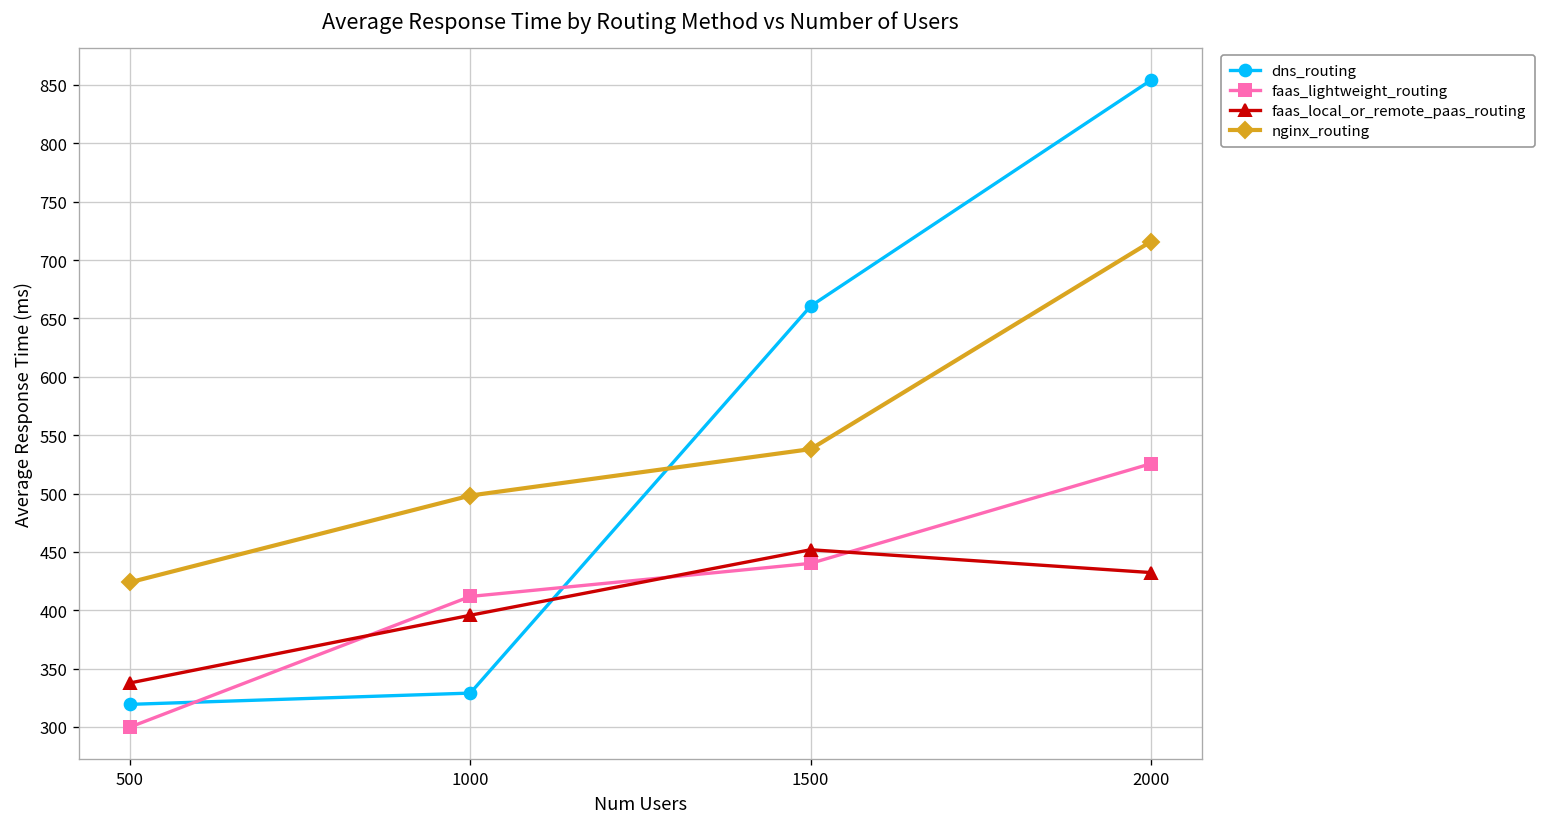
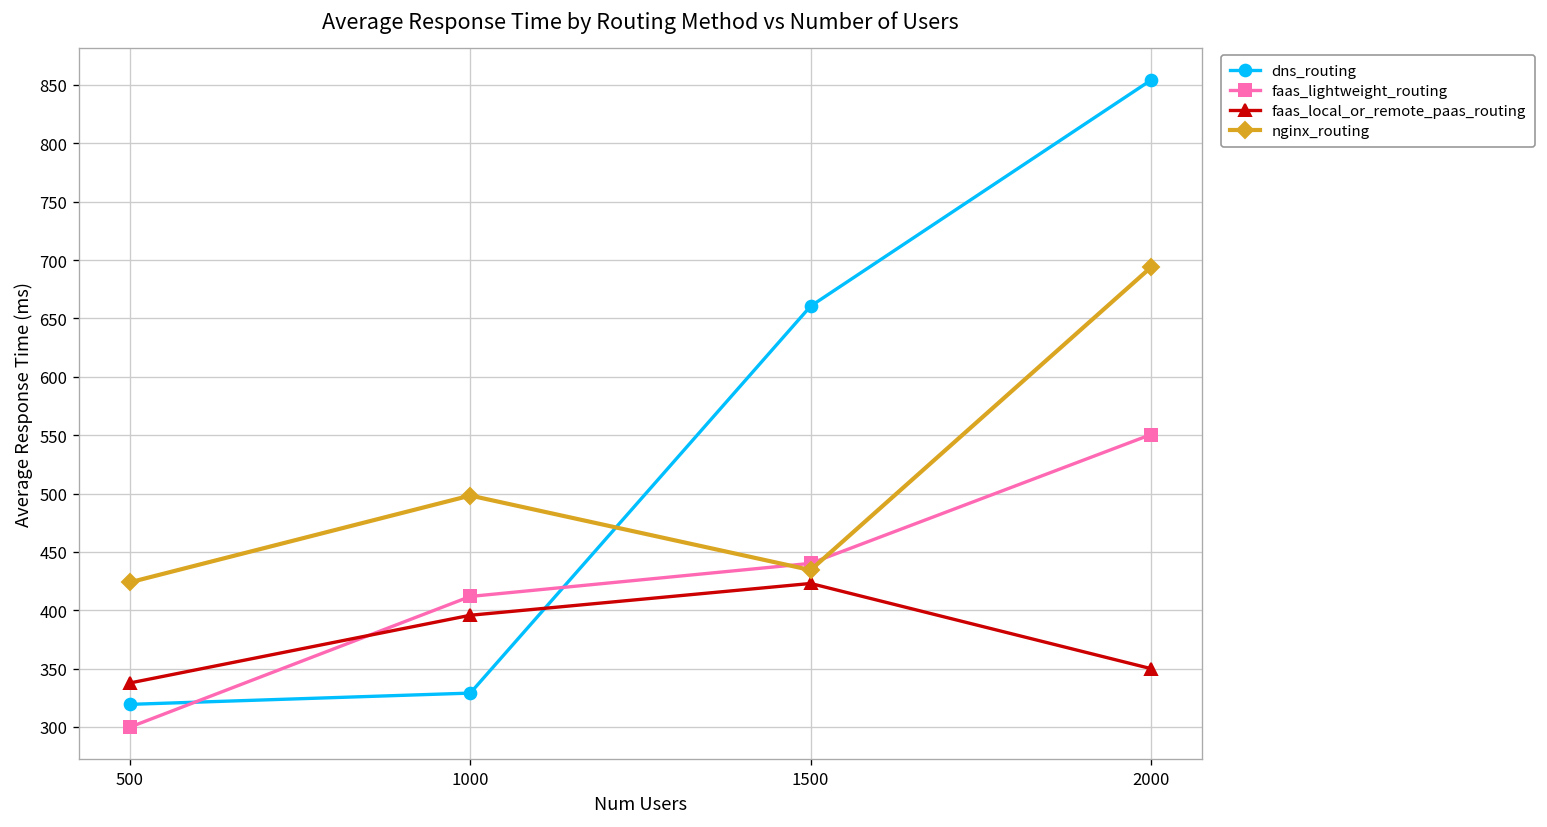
faas_local_or_remote_paas_routing, 1500: 450 -> 420
nginx_routing, 1500: 540 -> 430
faas_lightweight_routing, 2000: 530 -> 550
faas_local_or_remote_paas_routing, 2000: 430 -> 350
nginx_routing, 2000: 720 -> 690
